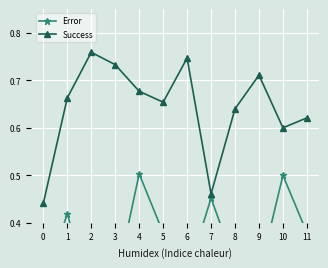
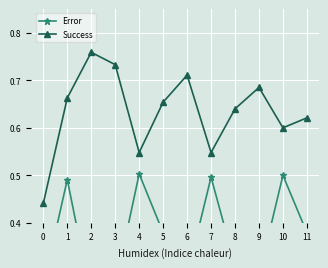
Error, 1: 0.42 -> 0.49
Success, 4: 0.68 -> 0.55
Success, 6: 0.75 -> 0.71
Error, 7: 0.45 -> 0.50
Success, 7: 0.46 -> 0.55
Success, 9: 0.71 -> 0.69
